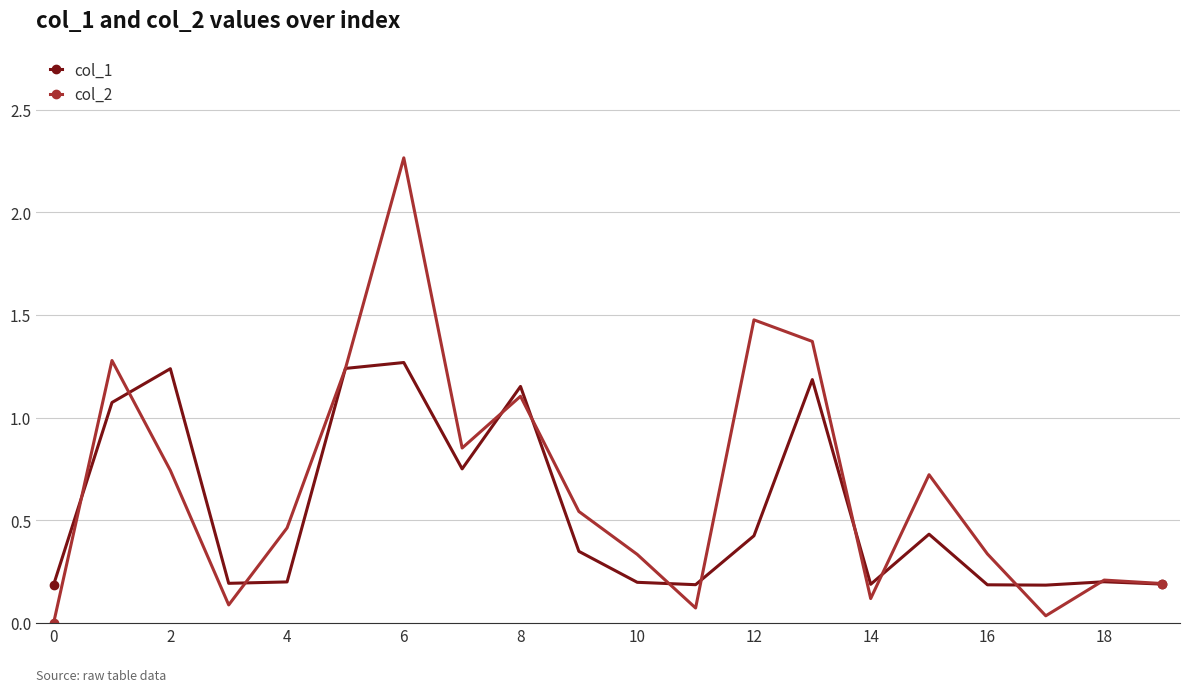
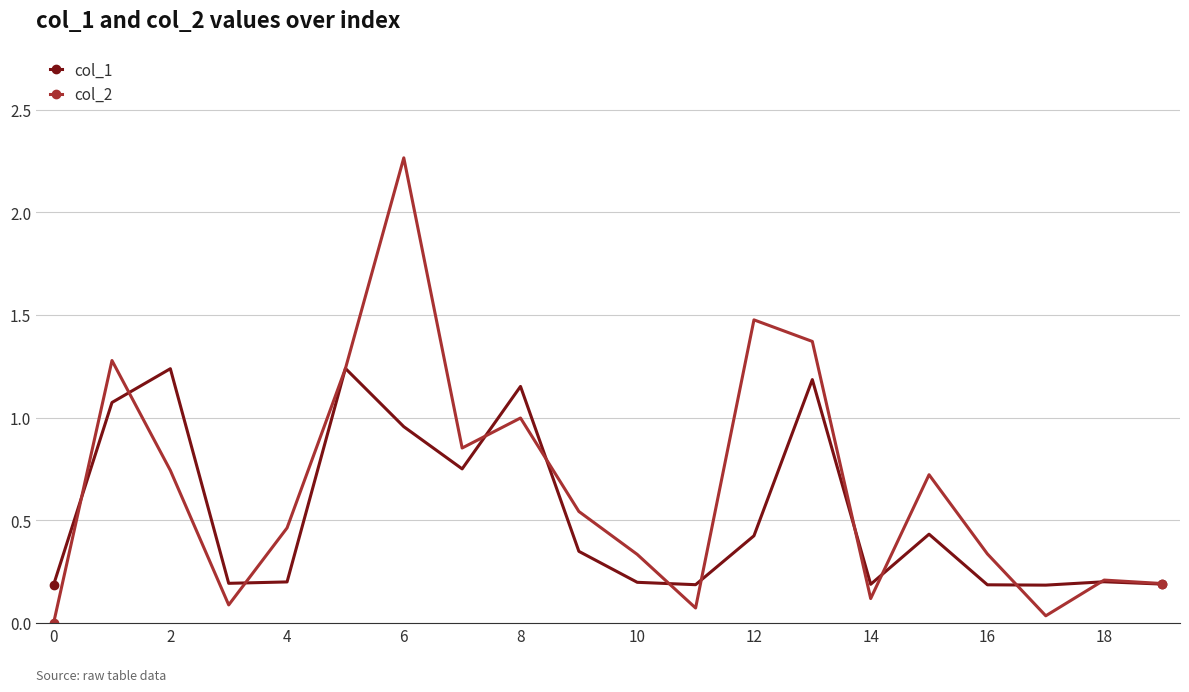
col_1, 6: 1.27 -> 0.96
col_2, 8: 1.10 -> 1.00
